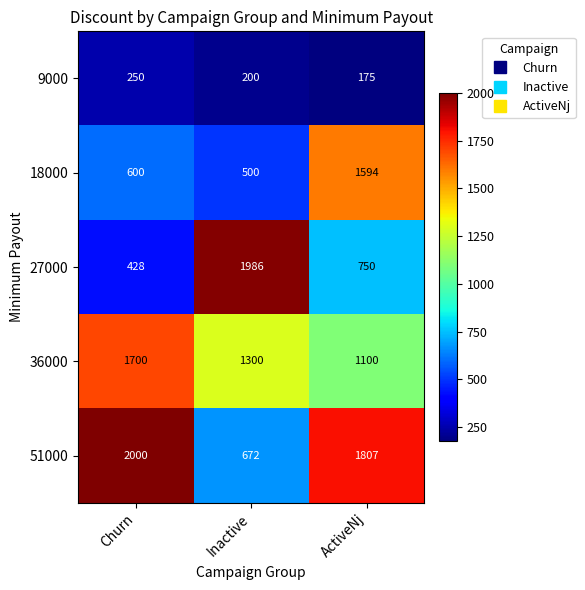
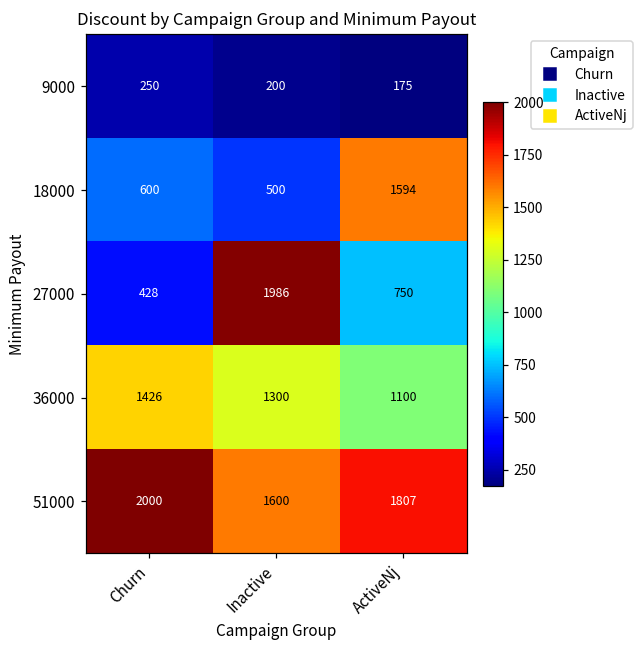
36000, Churn: 1700 -> 1426
51000, Inactive: 672 -> 1600
